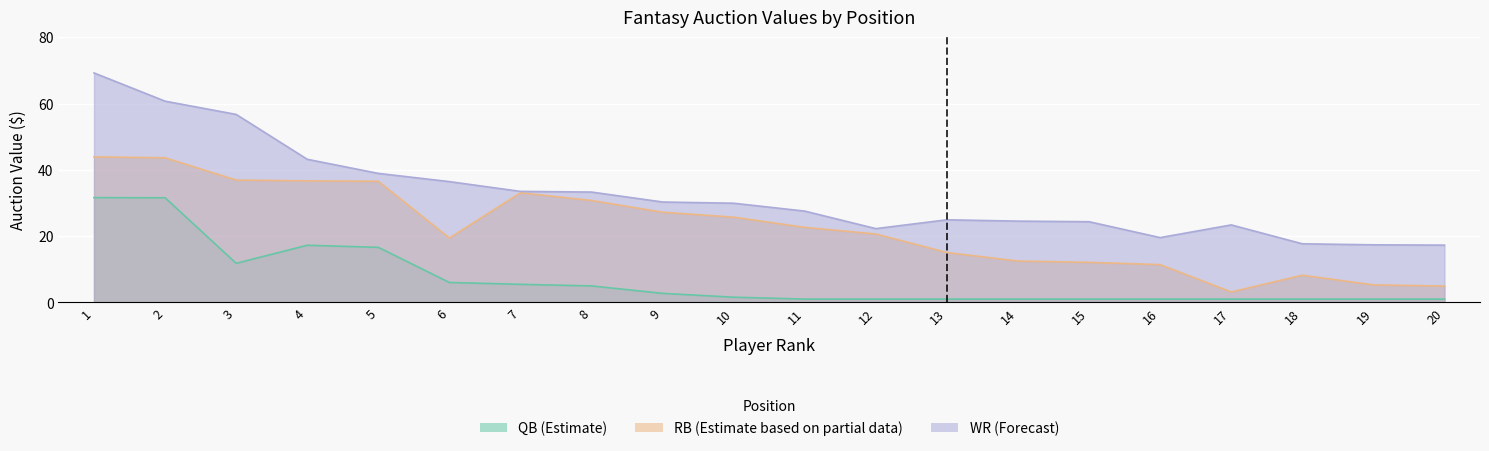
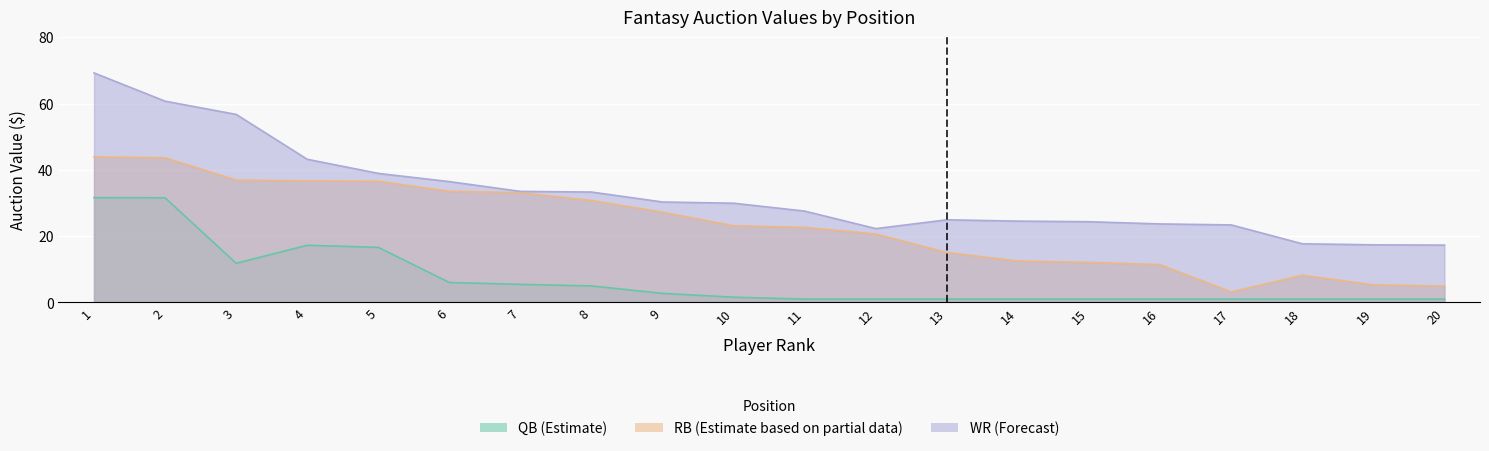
RB (Estimate based on partial data), 6: 19 -> 34
RB (Estimate based on partial data), 10: 26 -> 23
WR (Forecast), 16: 20 -> 24
